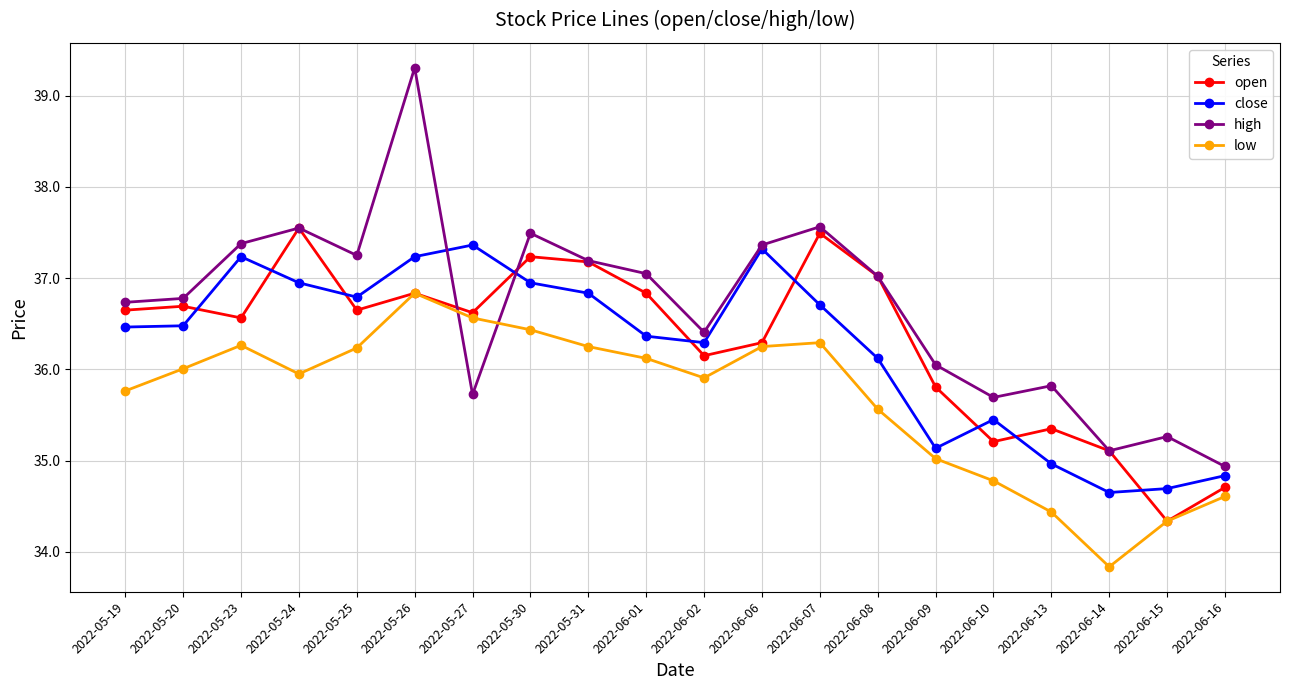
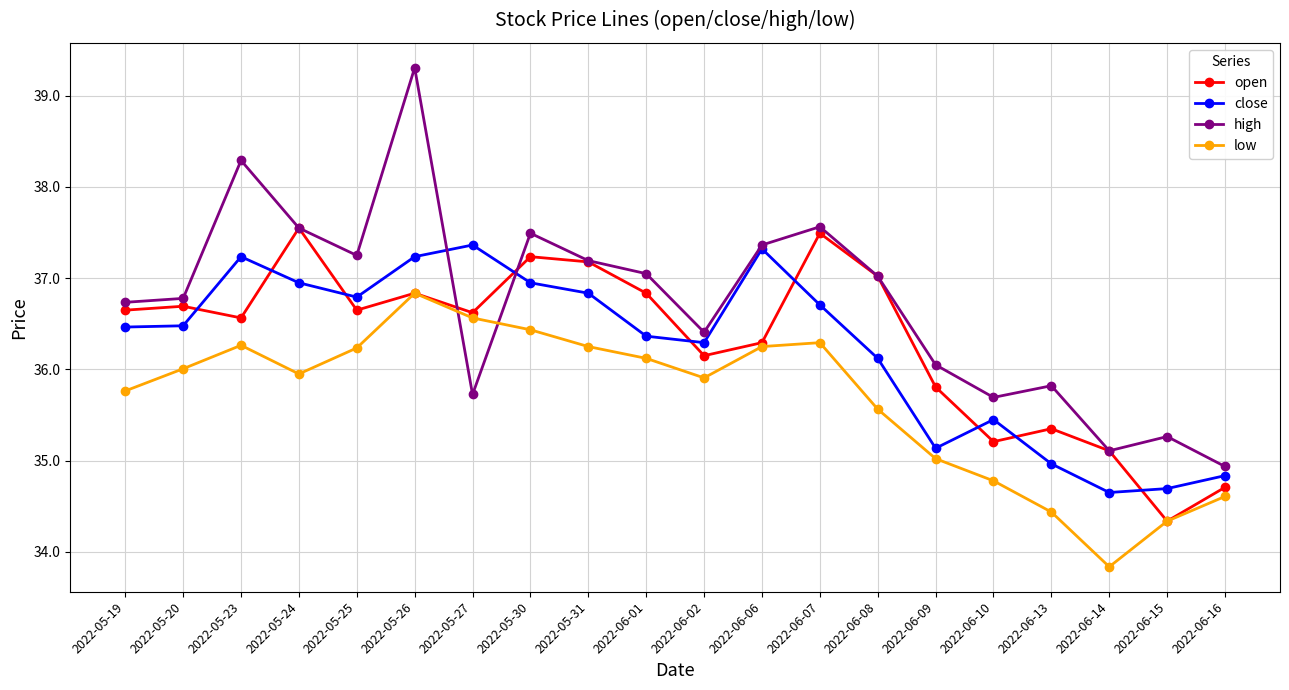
high, 2022-05-23: 37.4 -> 38.3
